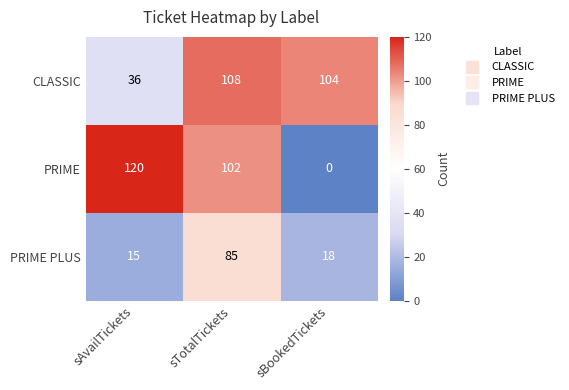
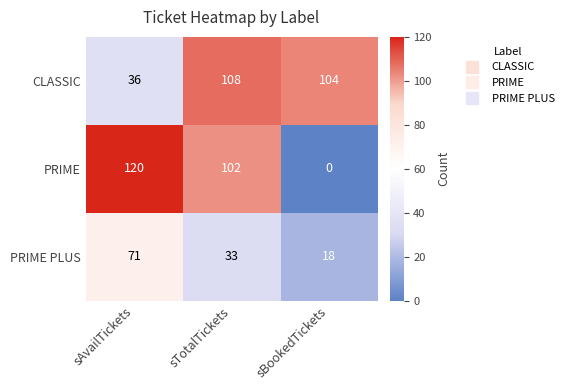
PRIME PLUS, sAvailTickets: 15 -> 71
PRIME PLUS, sTotalTickets: 85 -> 33
